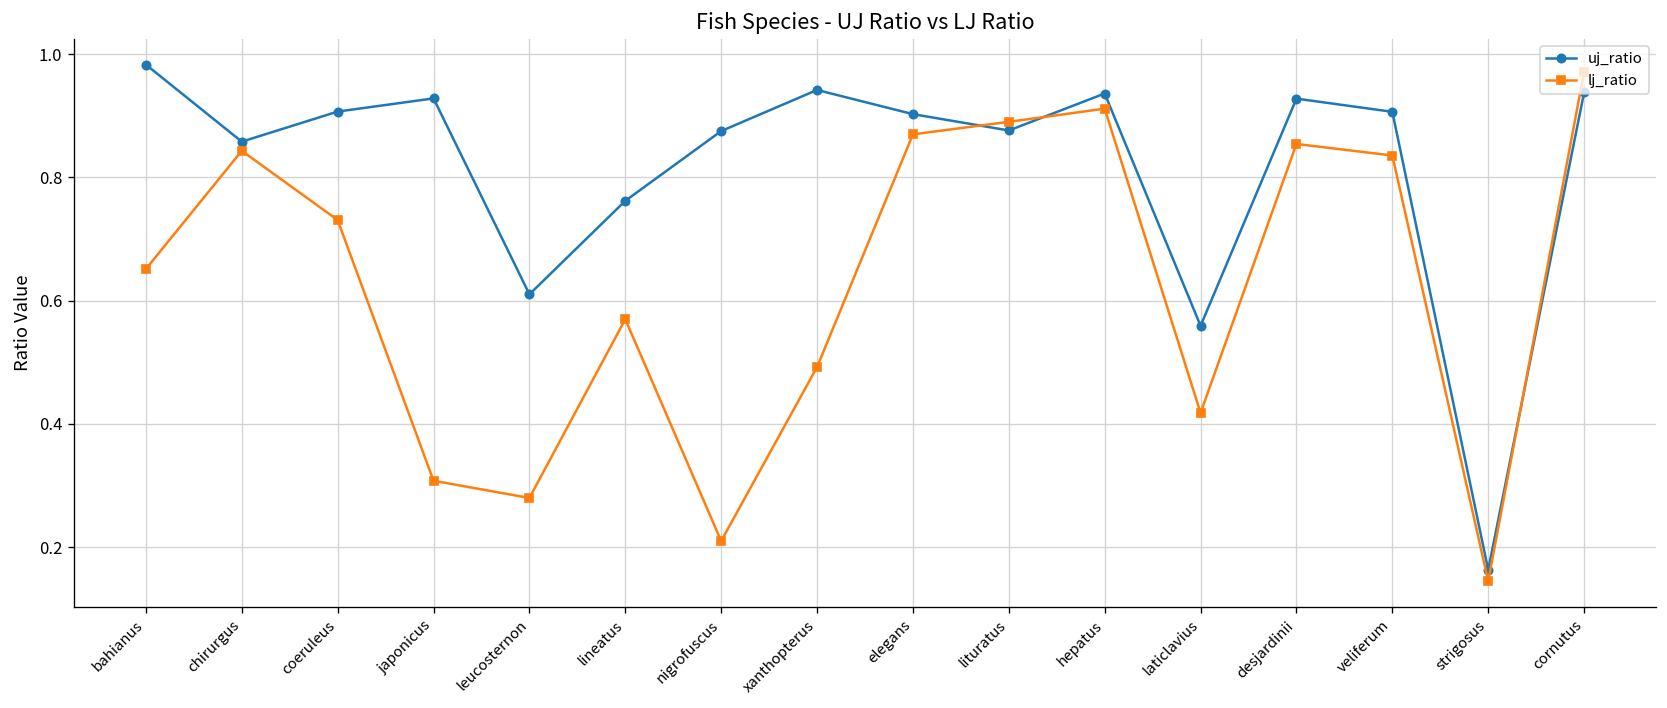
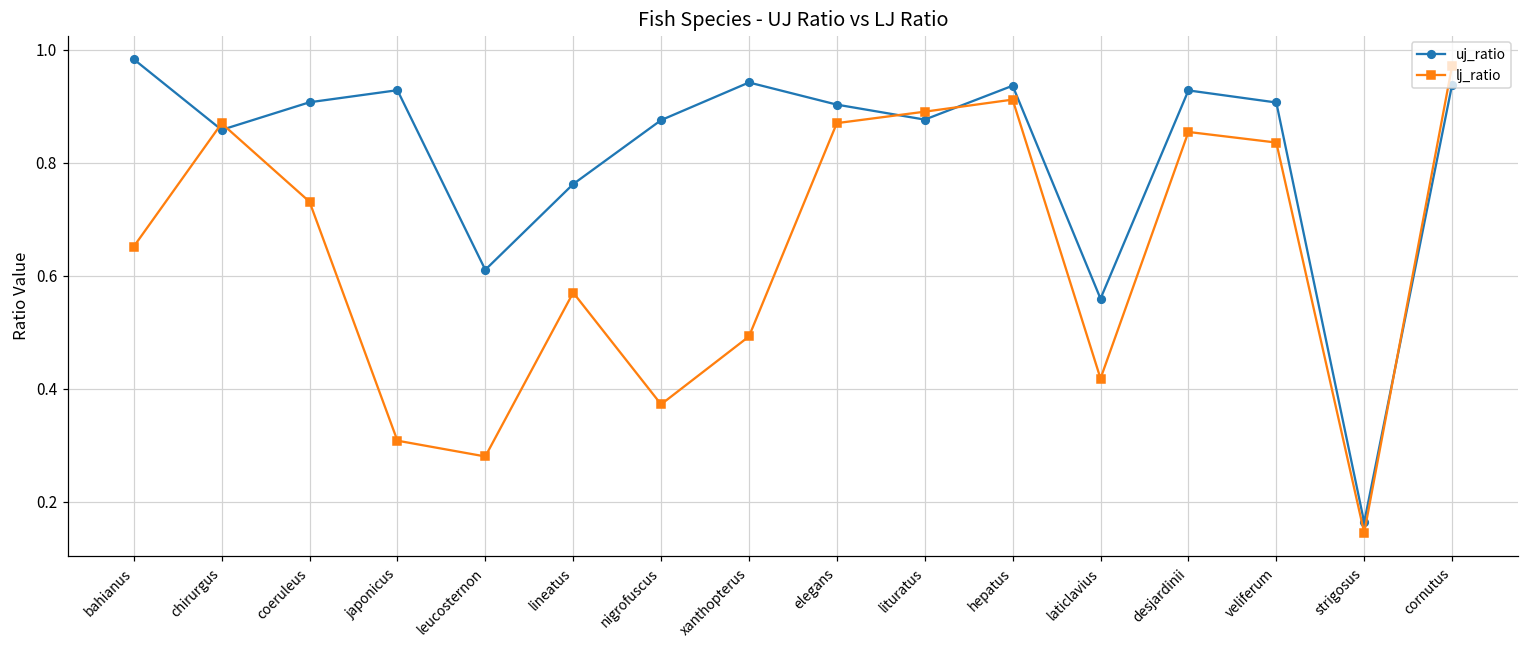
lj_ratio, chirurgus: 0.84 -> 0.87
lj_ratio, nigrofuscus: 0.21 -> 0.37
